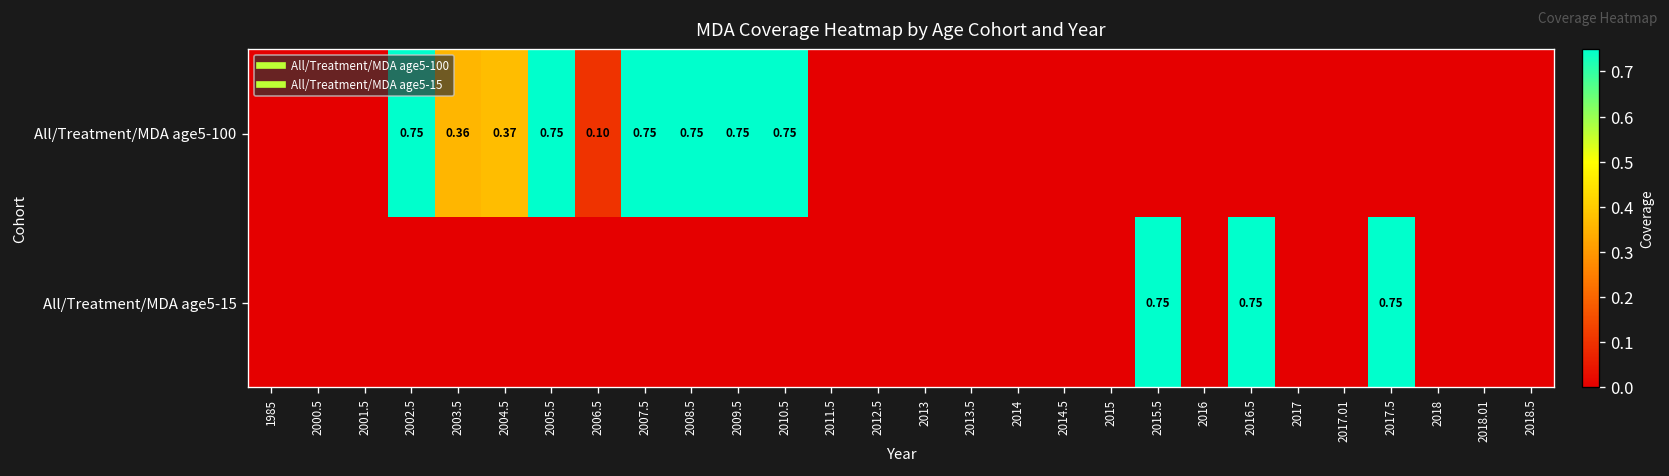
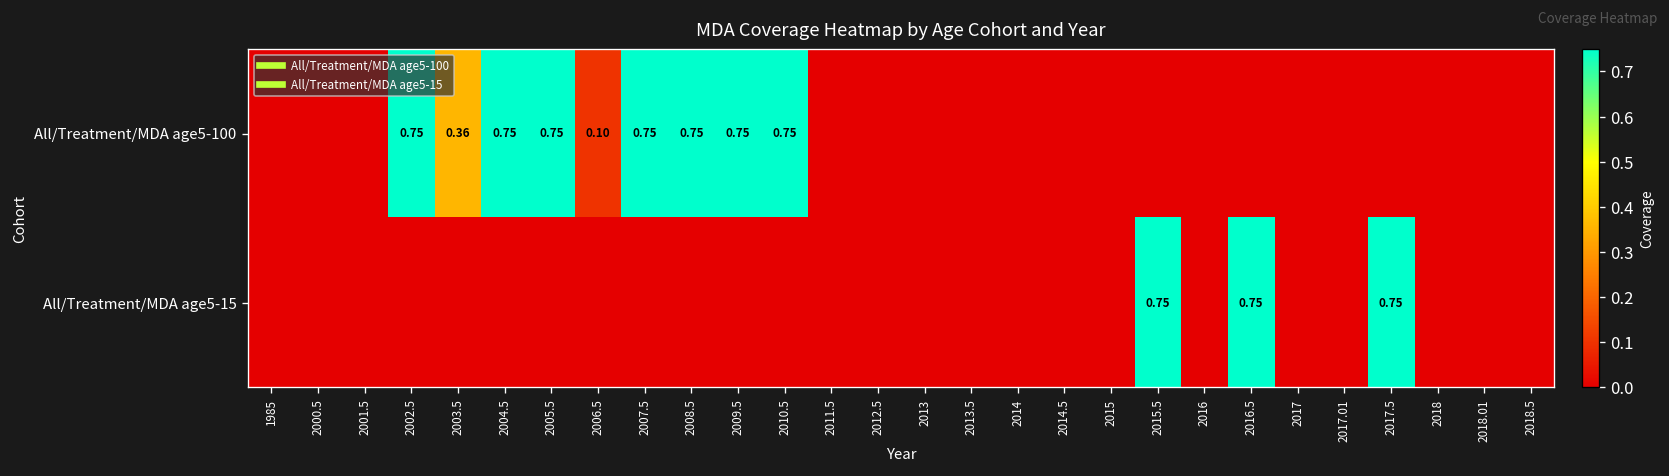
All/Treatment/MDA age5-100, 2004.5: 0.37 -> 0.75
